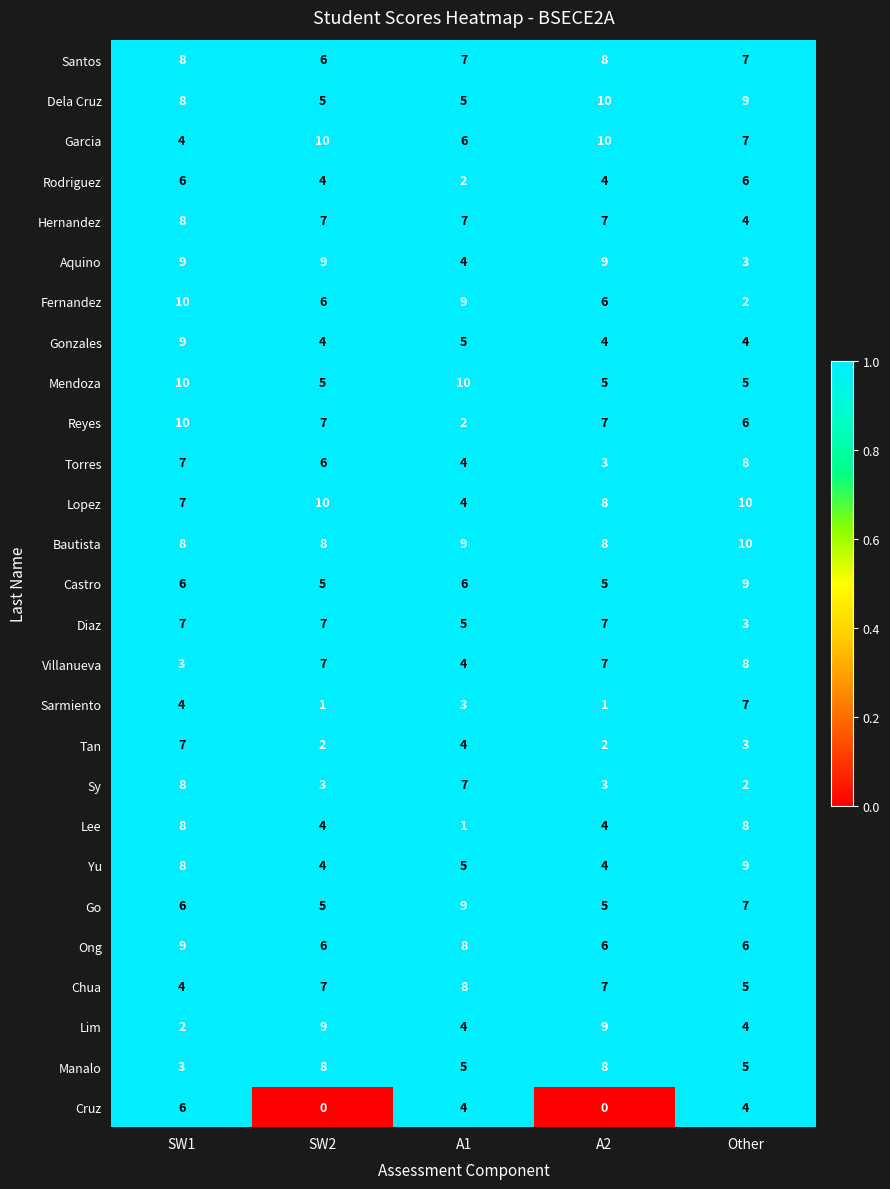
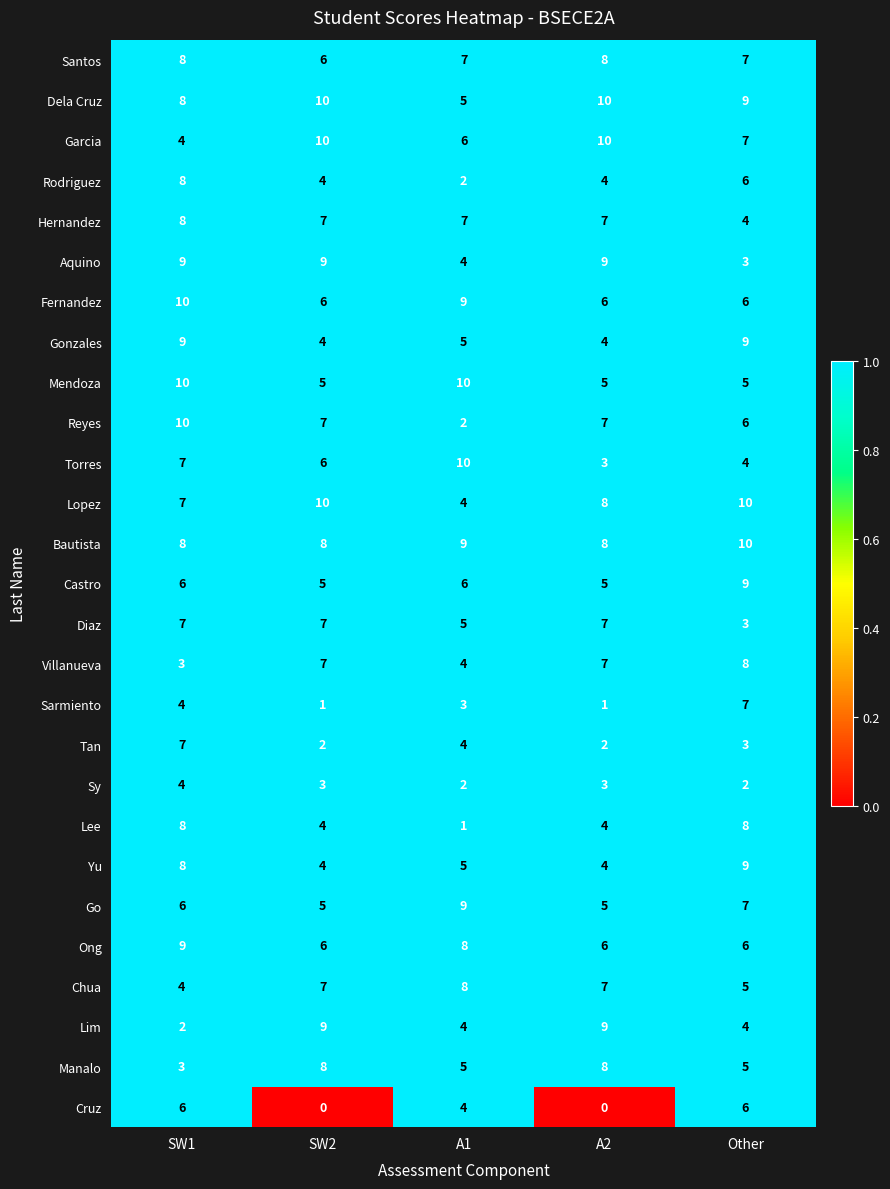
Dela Cruz, SW2: 5 -> 10
Rodriguez, SW1: 6 -> 8
Fernandez, Other: 2 -> 6
Gonzales, Other: 4 -> 9
Torres, A1: 4 -> 10
Torres, Other: 8 -> 4
Sy, SW1: 8 -> 4
Sy, A1: 7 -> 2
Cruz, Other: 4 -> 6
